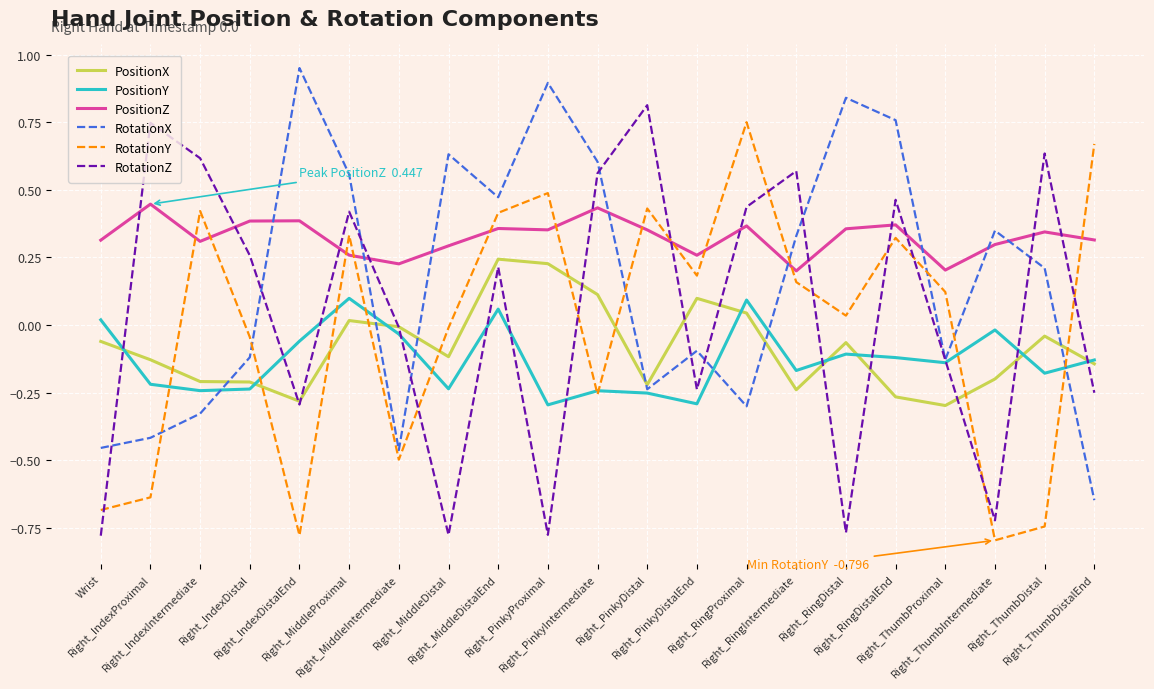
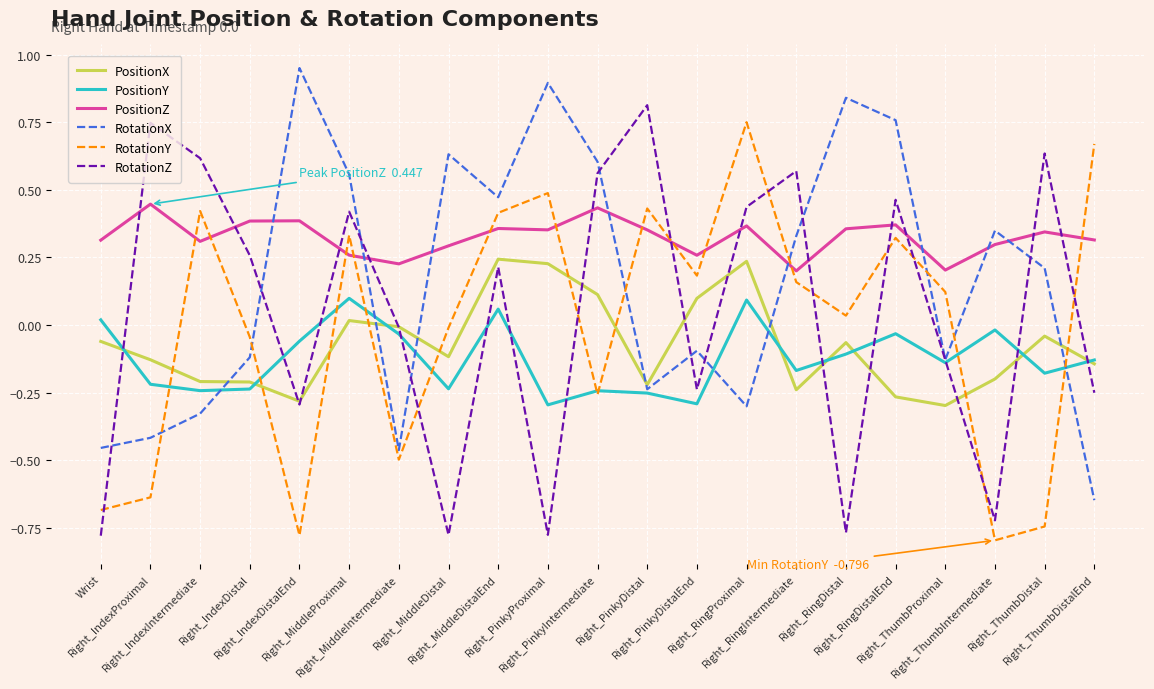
PositionX, Right_RingProximal: 0.04 -> 0.24
PositionY, Right_RingDistalEnd: -0.12 -> -0.03
